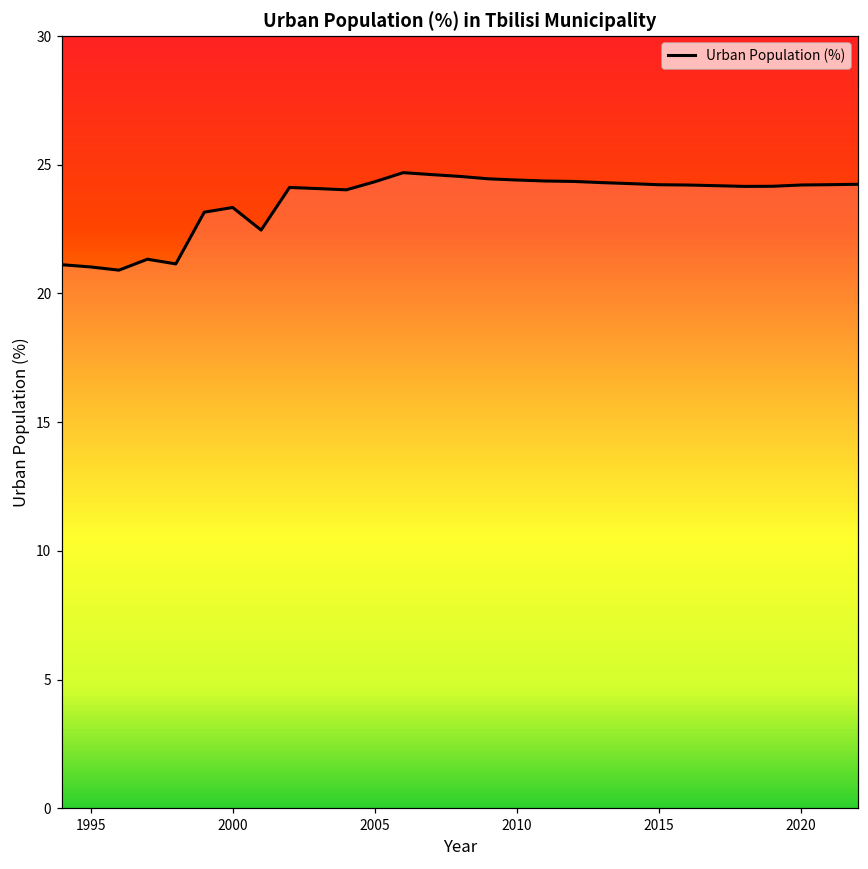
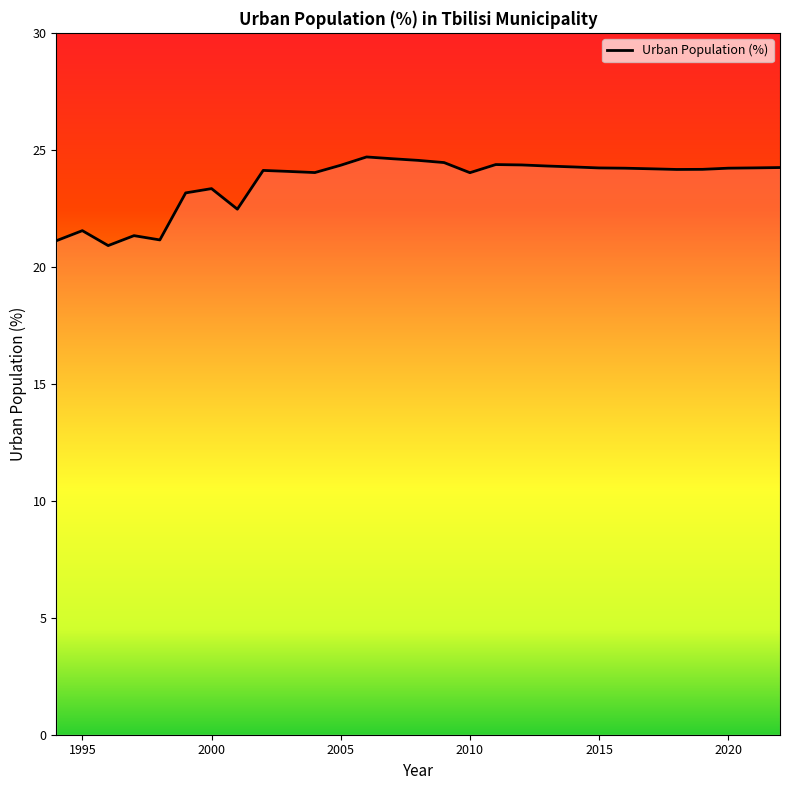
1995: 21.0 -> 21.5
2010: 24.4 -> 24.0
